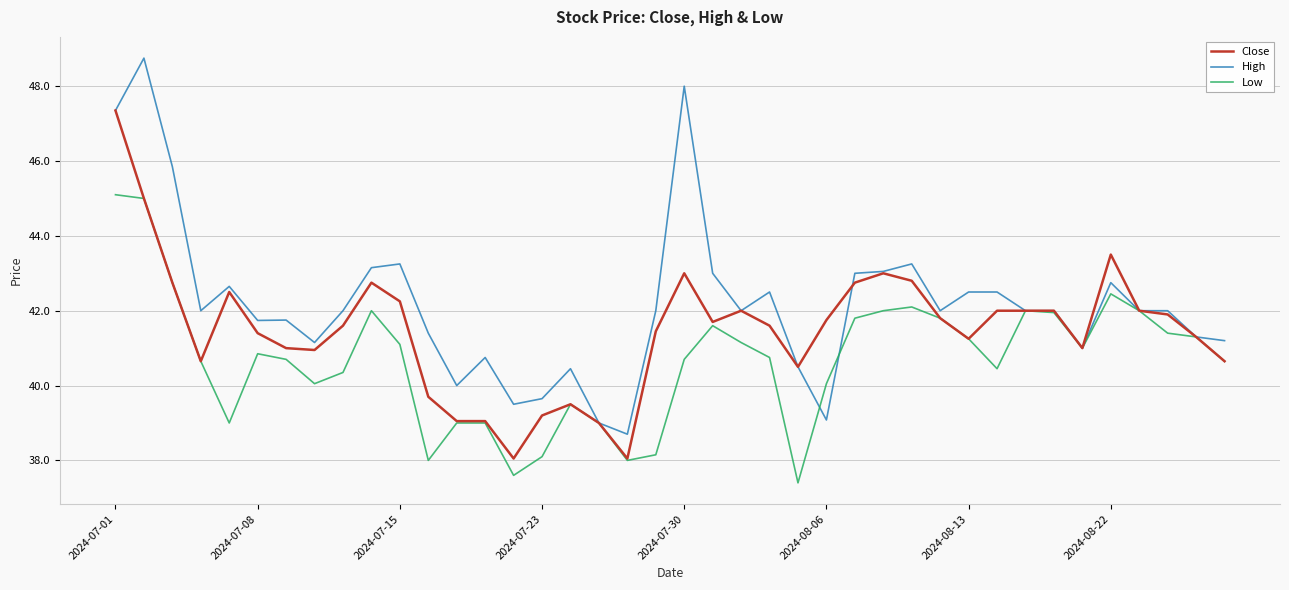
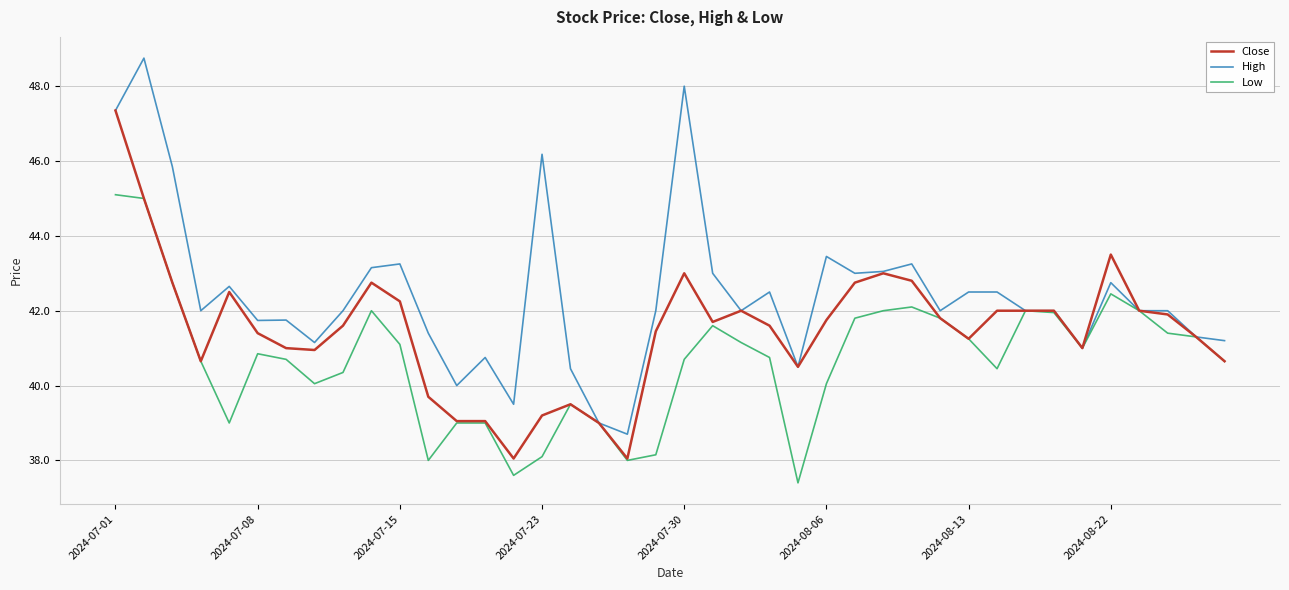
High, 2024-07-23: 39.7 -> 46.2
High, 2024-08-06: 39.1 -> 43.5
